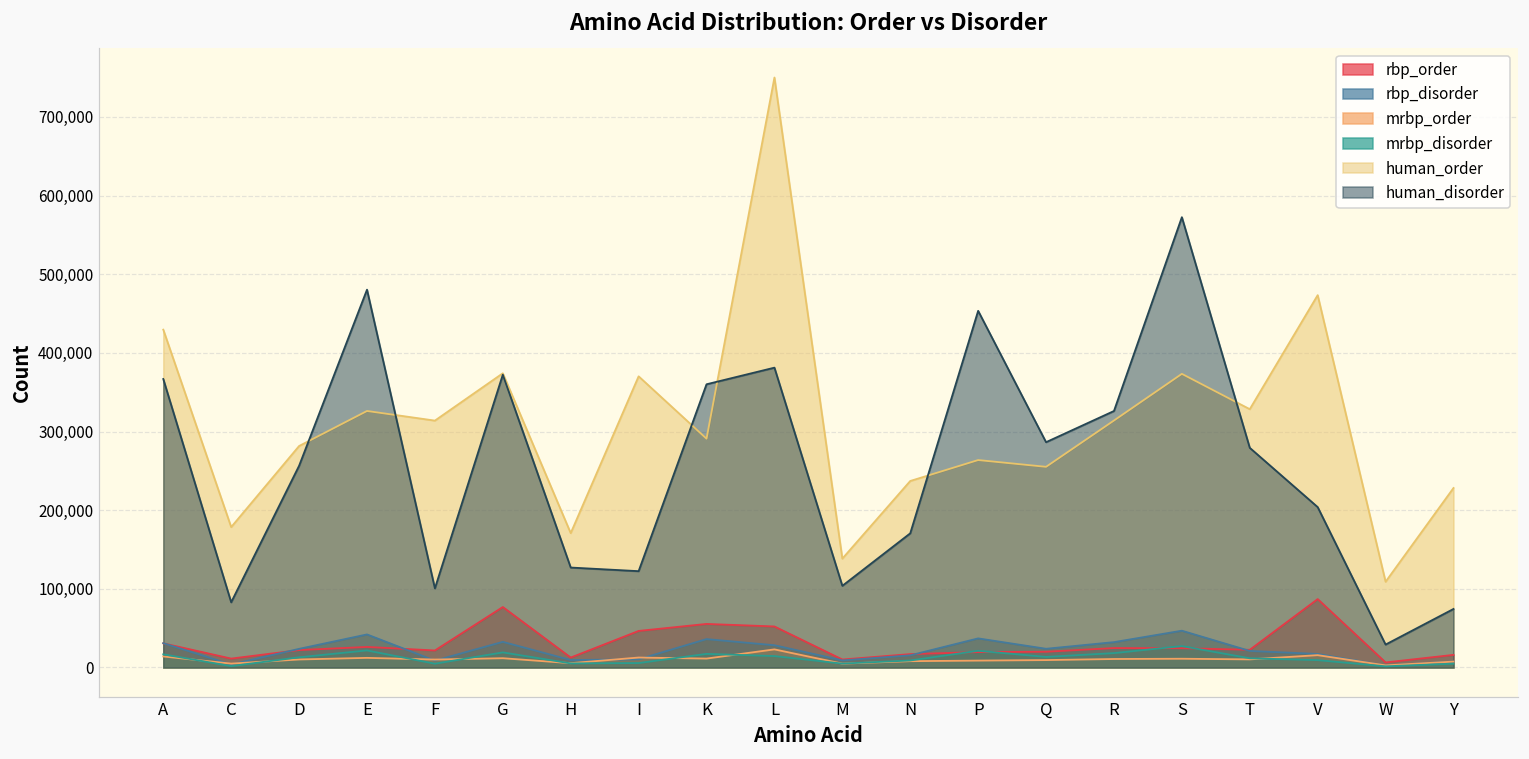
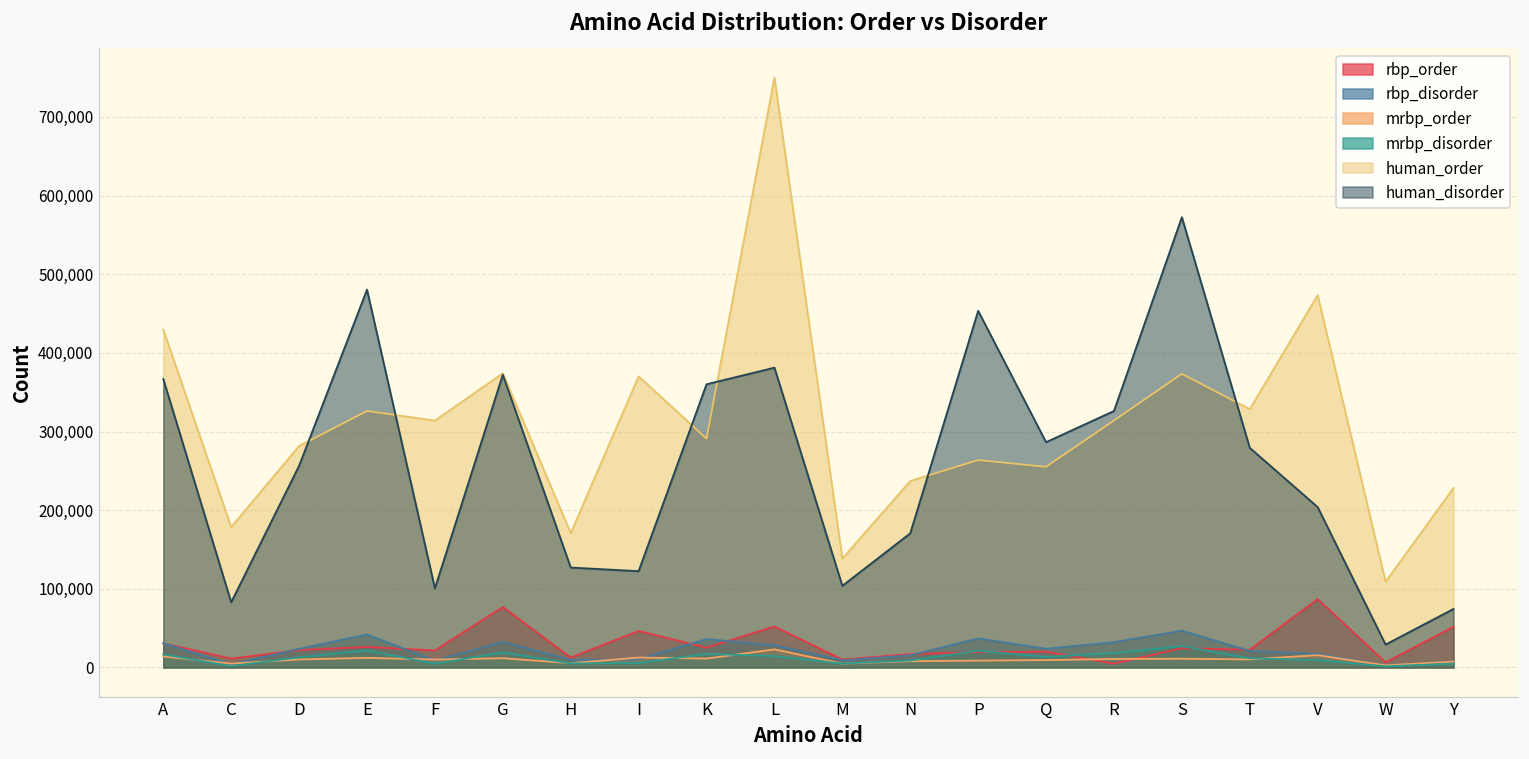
rbp_order, K: 60,000 -> 30,000
rbp_order, R: 20,000 -> 0
rbp_order, Y: 20,000 -> 50,000
